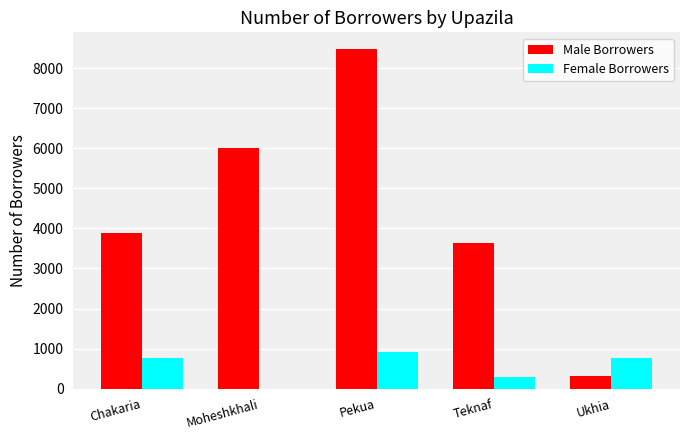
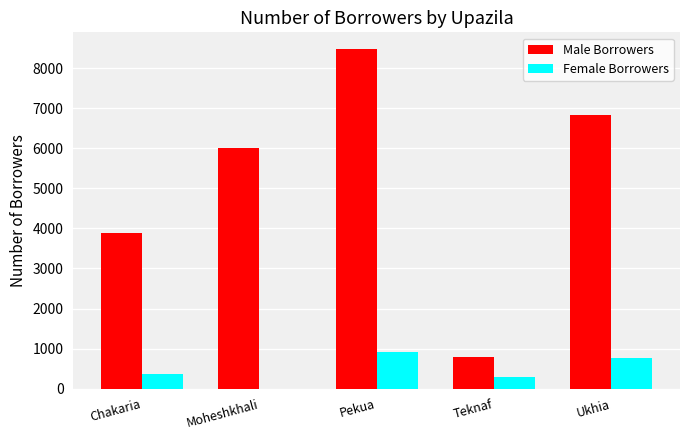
Female Borrowers, Chakaria: 800 -> 400
Male Borrowers, Teknaf: 3600 -> 800
Male Borrowers, Ukhia: 300 -> 6800
